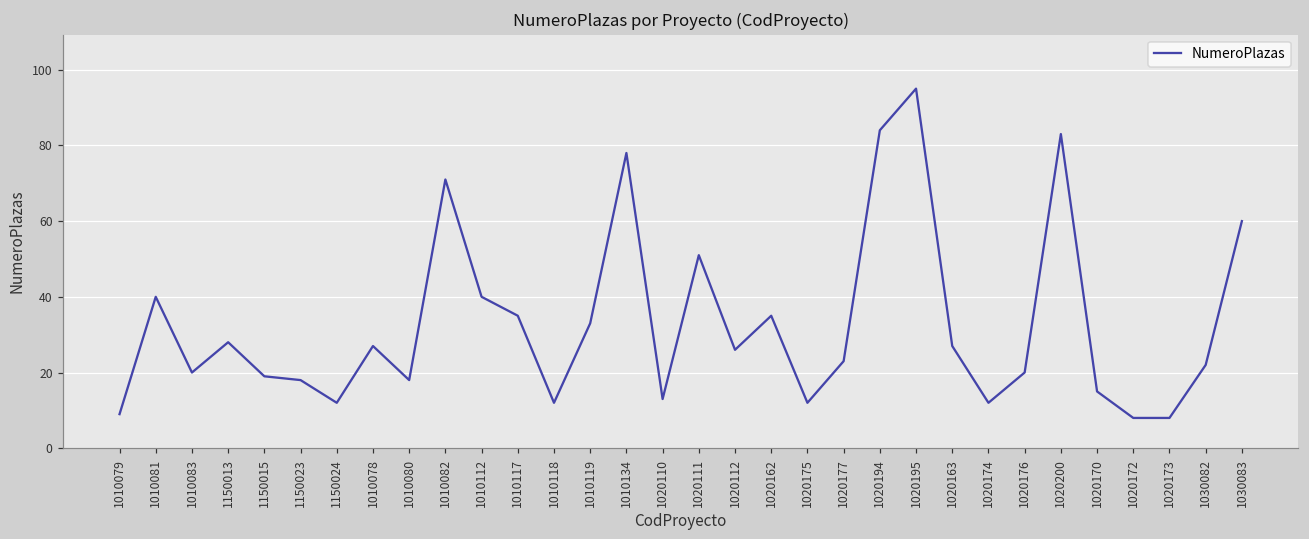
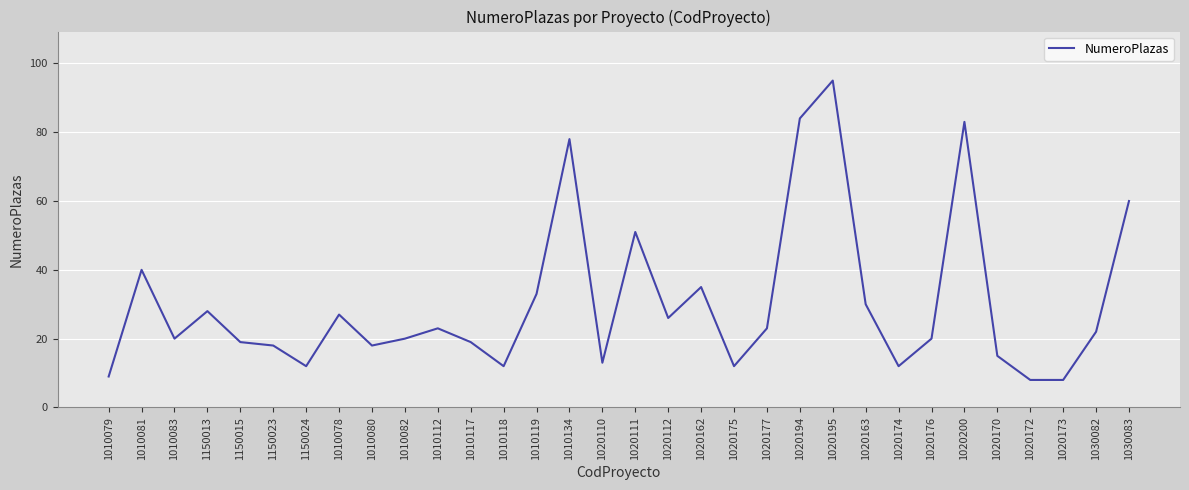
1010082: 71 -> 20
1010112: 40 -> 23
1010117: 35 -> 19
1020163: 27 -> 30
